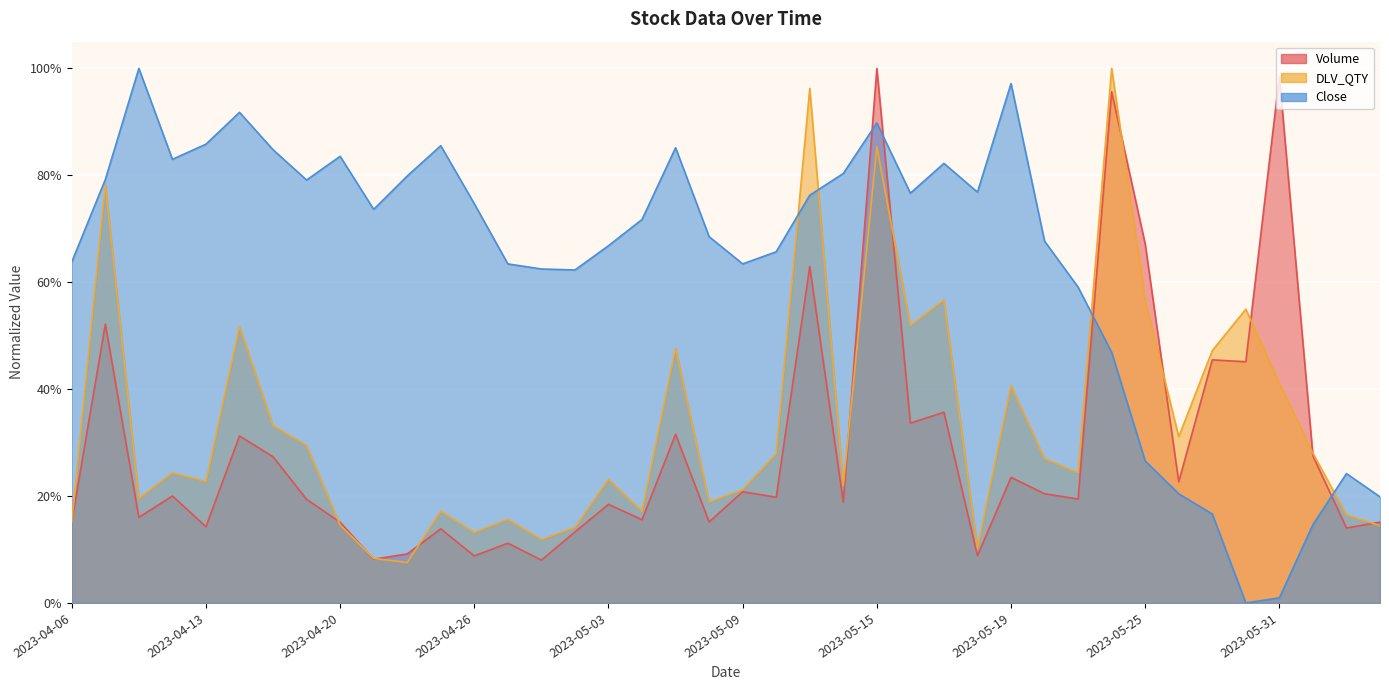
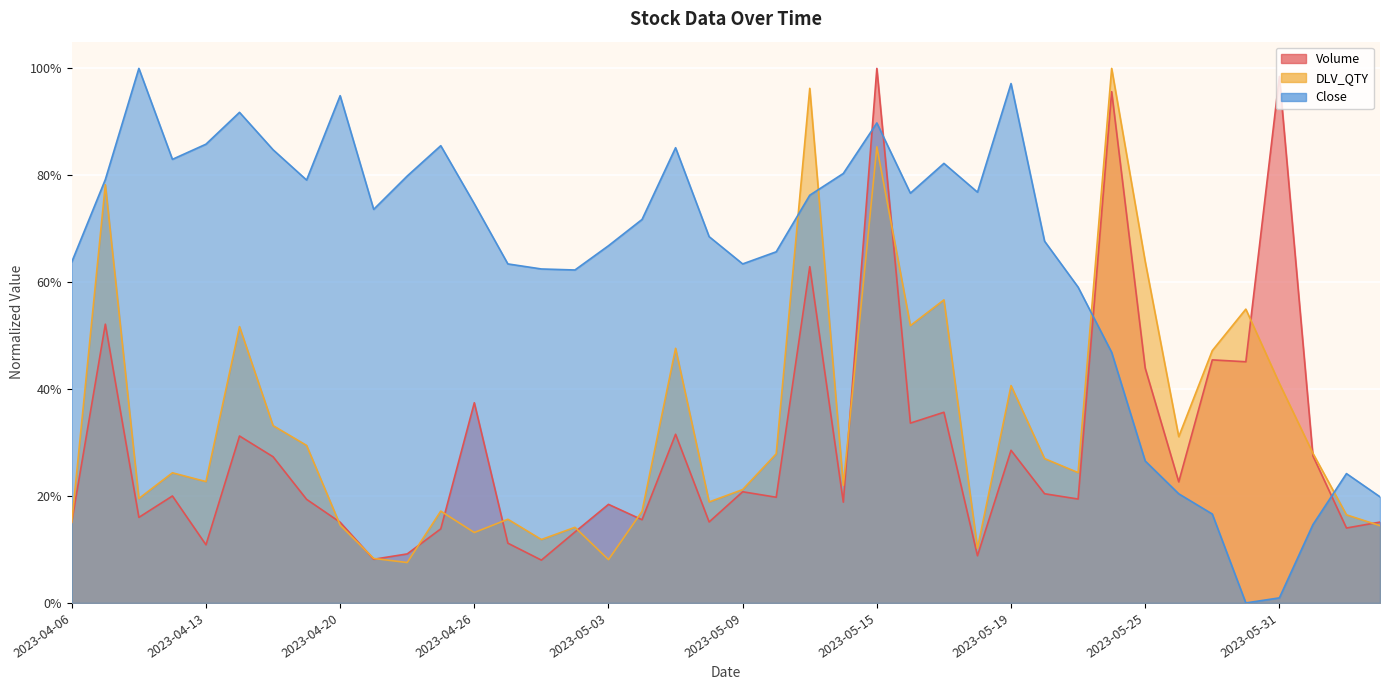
Volume, 2023-04-13: 14% -> 11%
Close, 2023-04-20: 84% -> 95%
Volume, 2023-04-26: 9% -> 37%
DLV_QTY, 2023-05-03: 23% -> 8%
Volume, 2023-05-19: 23% -> 29%
Volume, 2023-05-25: 67% -> 44%
DLV_QTY, 2023-05-25: 56% -> 64%
